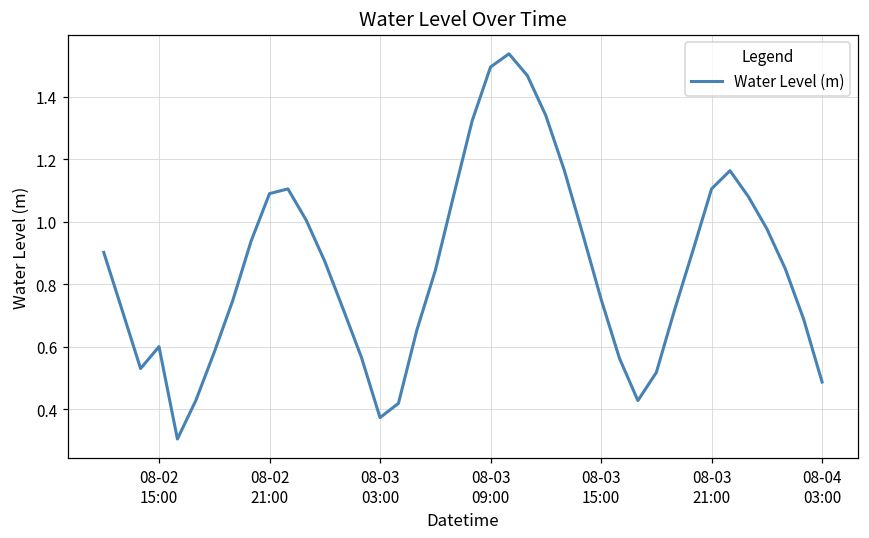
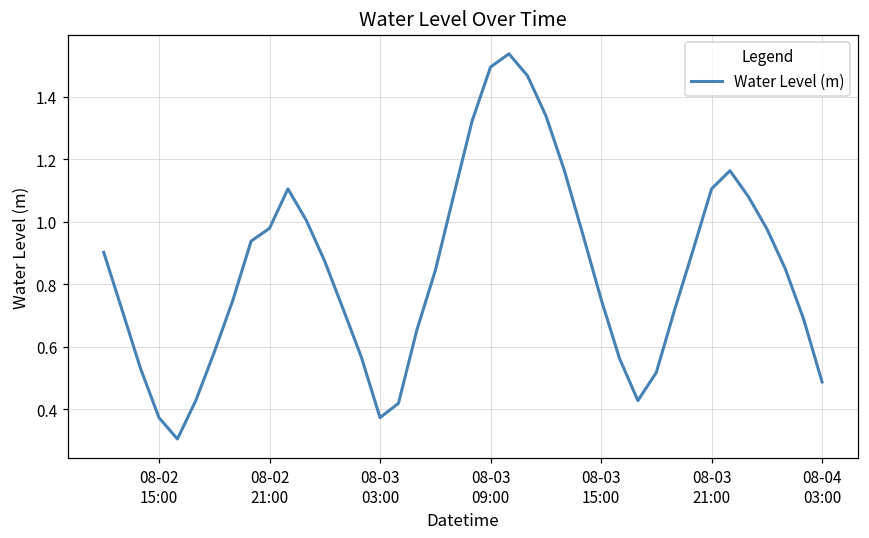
08-02 15:00: 0.60 -> 0.37
08-02 21:00: 1.09 -> 0.98
